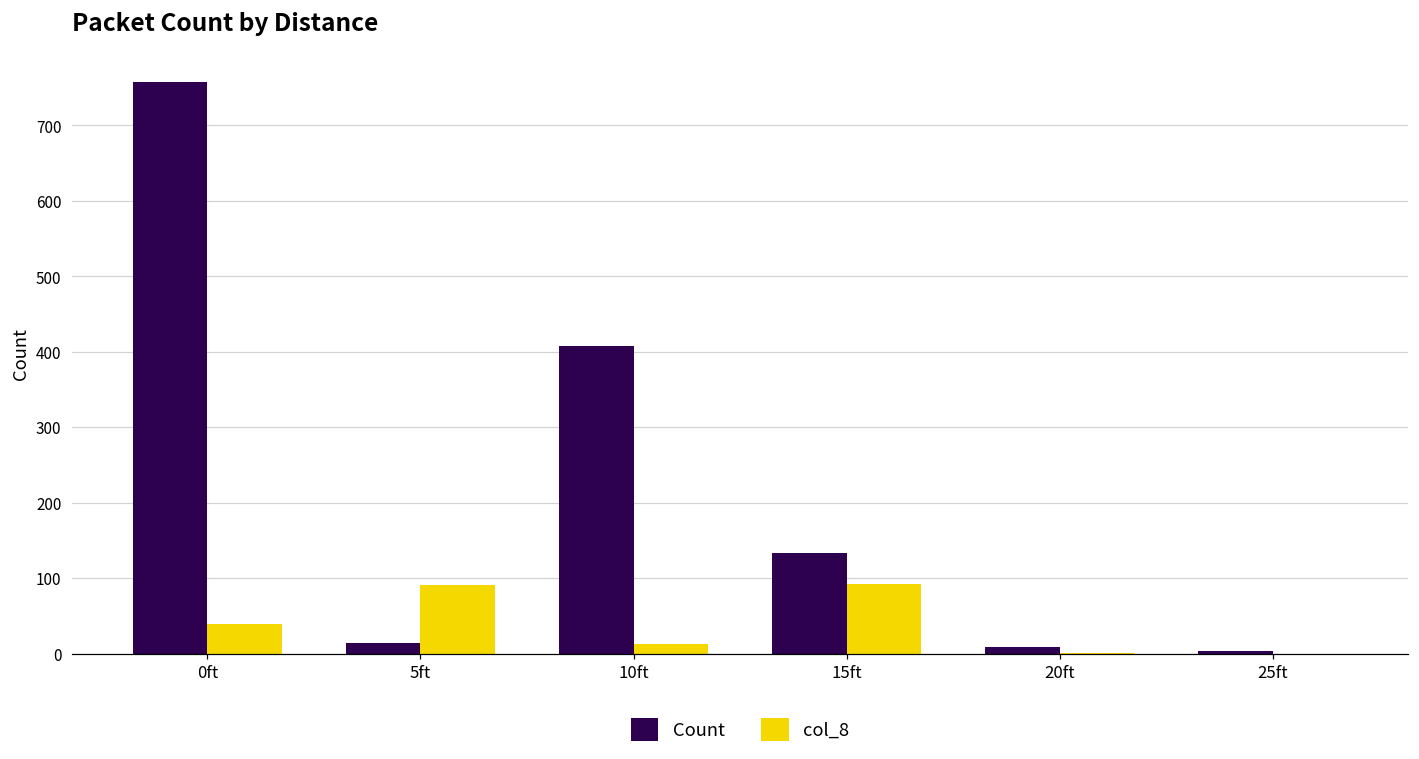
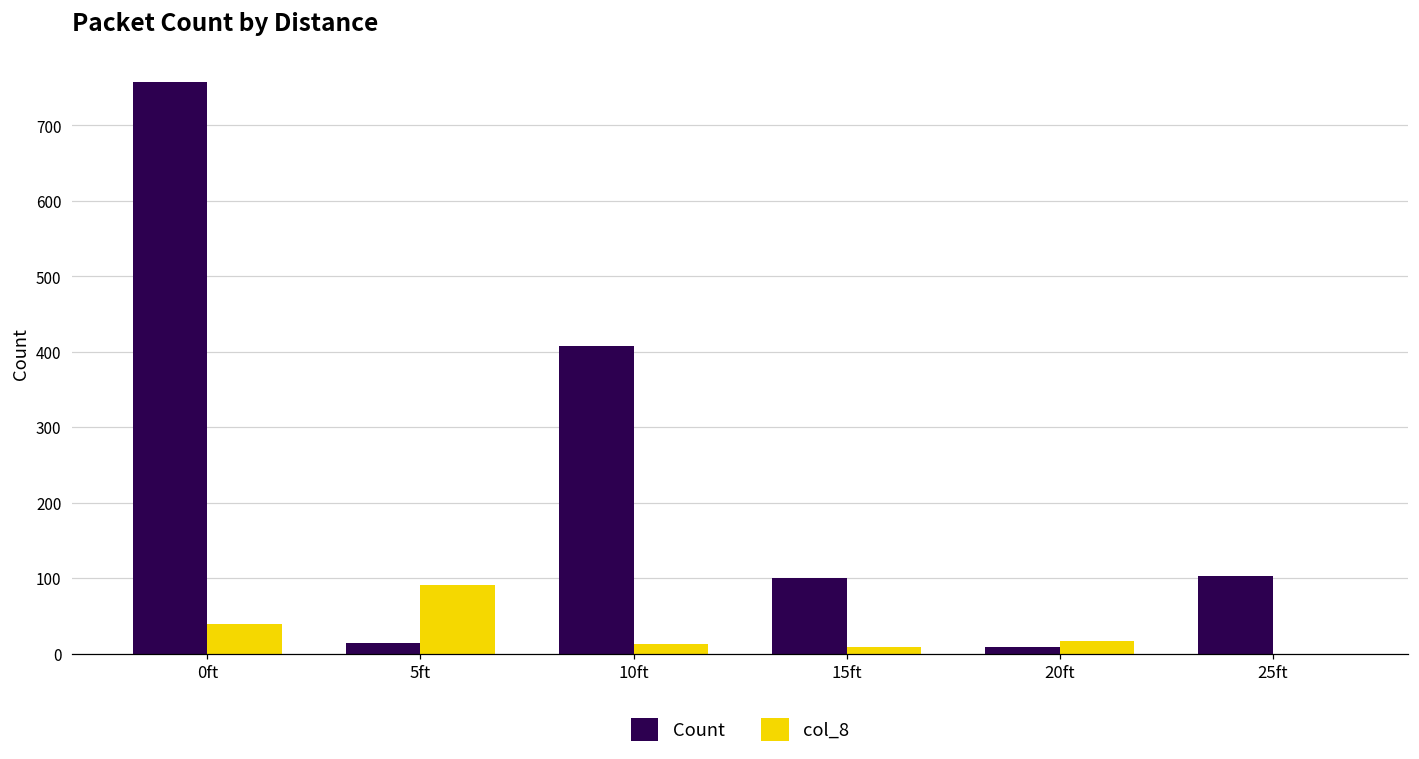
Count, 15ft: 130 -> 100
col_8, 15ft: 90 -> 10
col_8, 20ft: 0 -> 20
Count, 25ft: 0 -> 100
